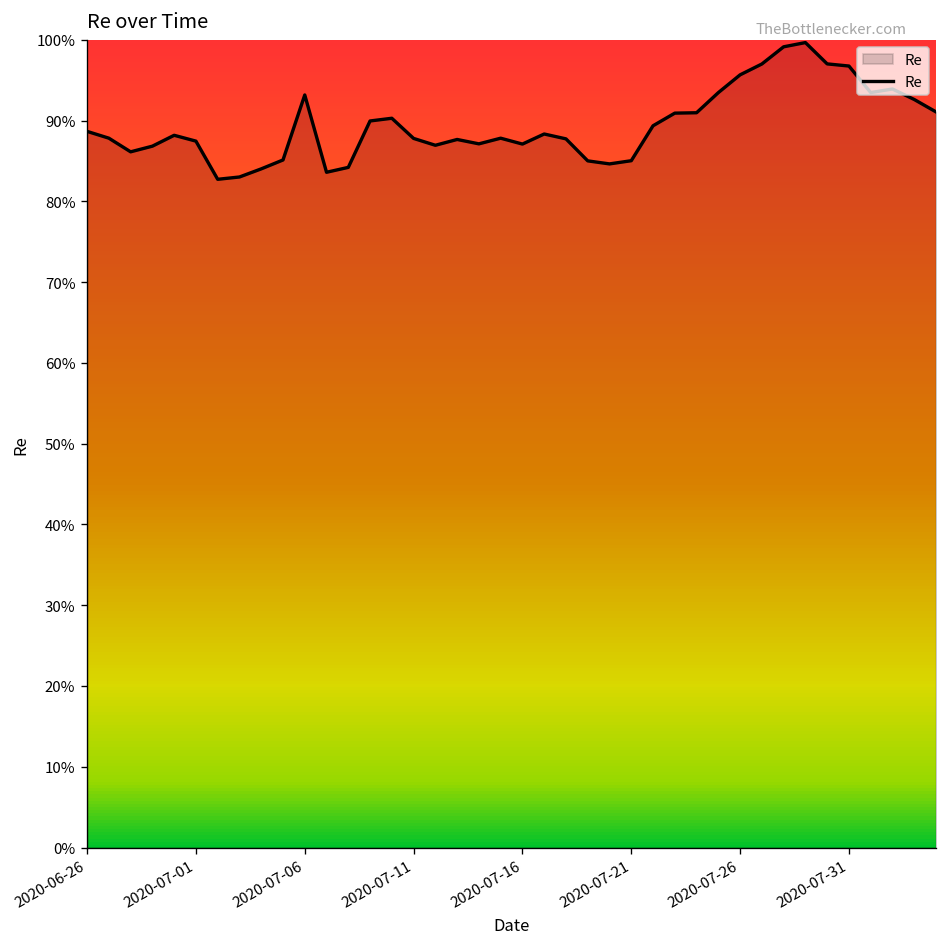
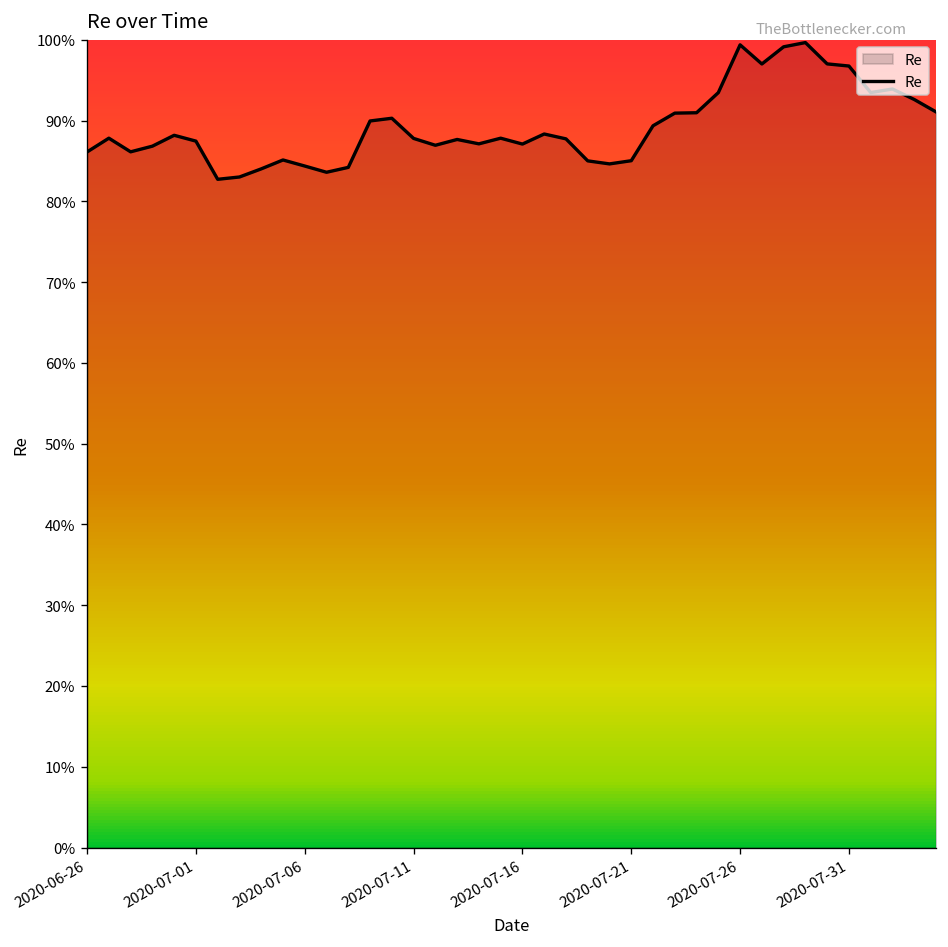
2020-06-26: 89% -> 86%
2020-07-06: 93% -> 84%
2020-07-26: 96% -> 99%
